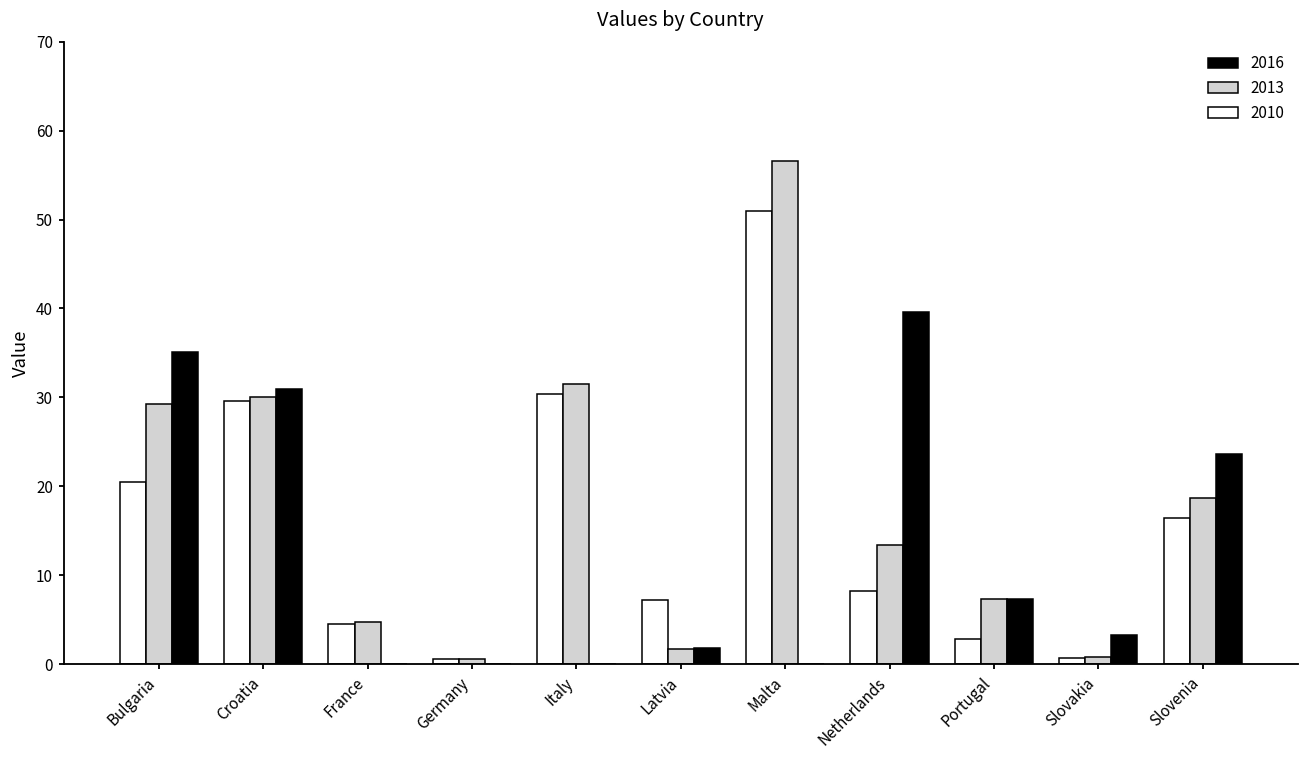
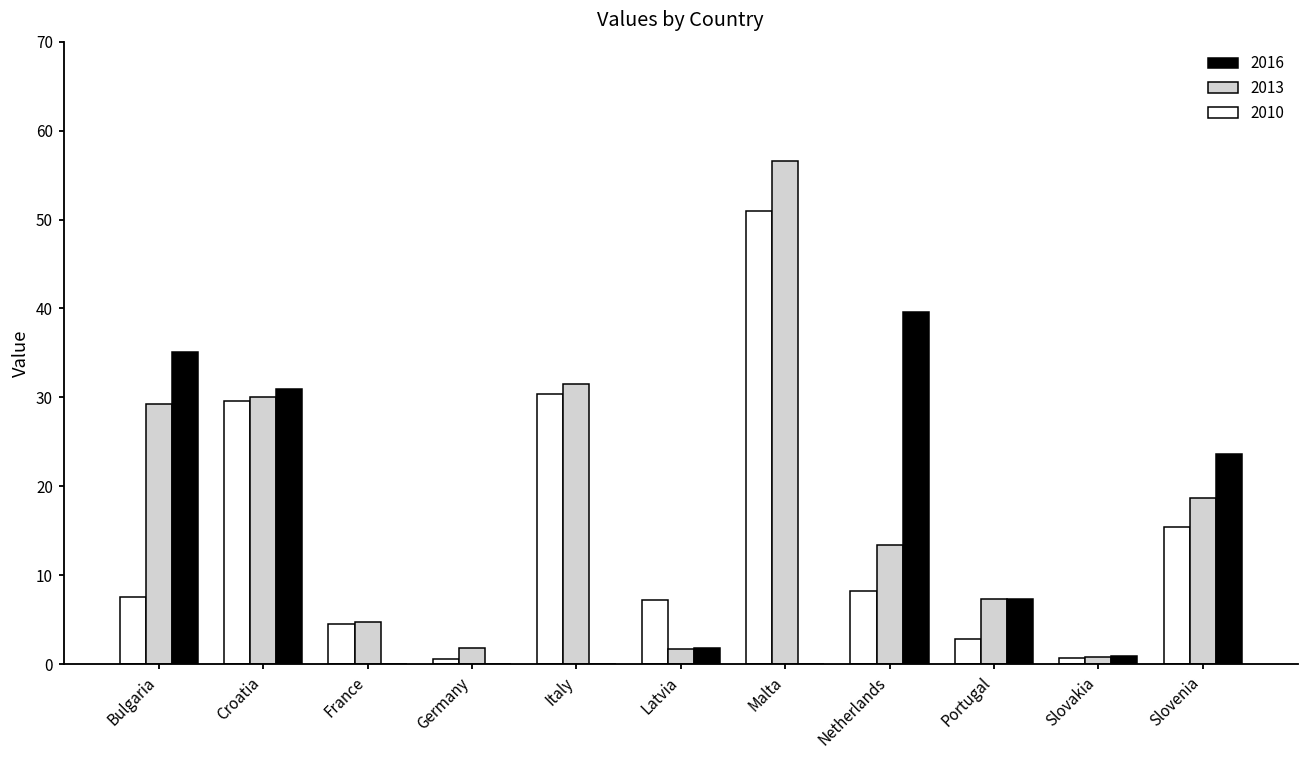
2010, Bulgaria: 21 -> 8
2013, Germany: 1 -> 2
2016, Slovakia: 3 -> 1
2010, Slovenia: 16 -> 15
